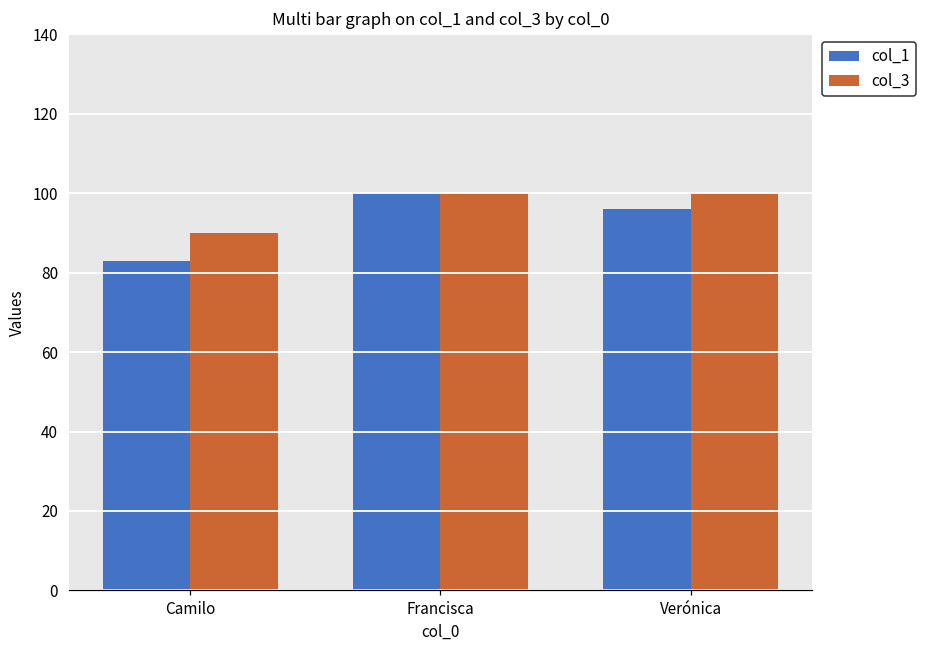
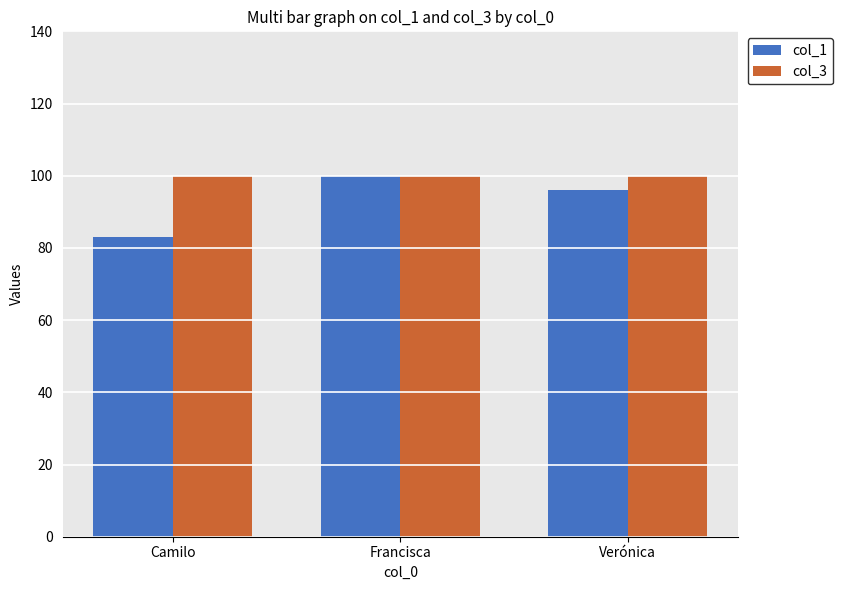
col_3, Camilo: 90 -> 100
